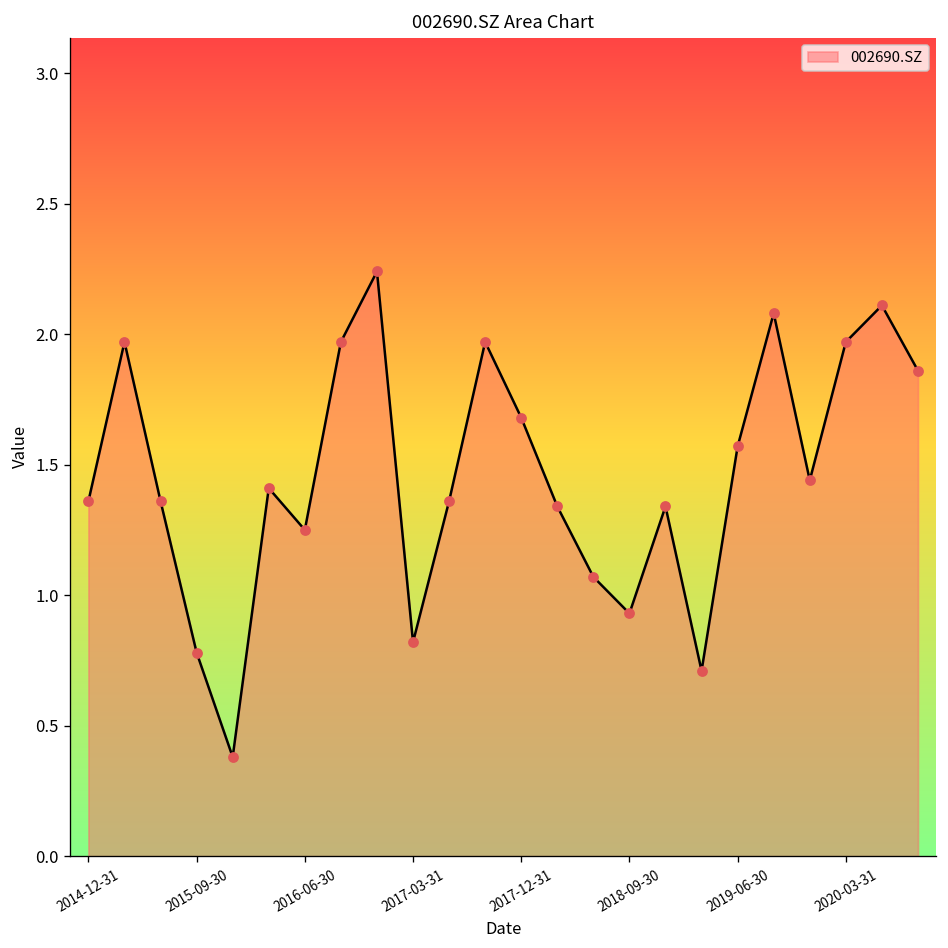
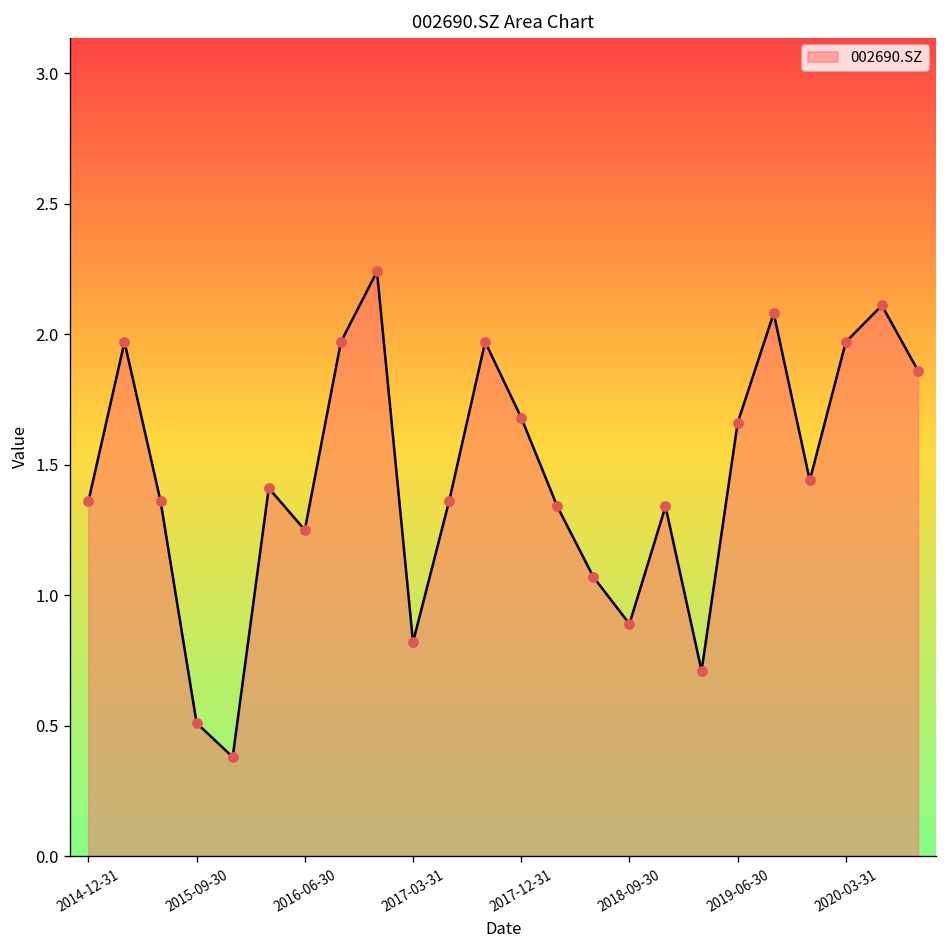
2015-09-30: 0.78 -> 0.51
2018-09-30: 0.93 -> 0.89
2019-06-30: 1.57 -> 1.66
